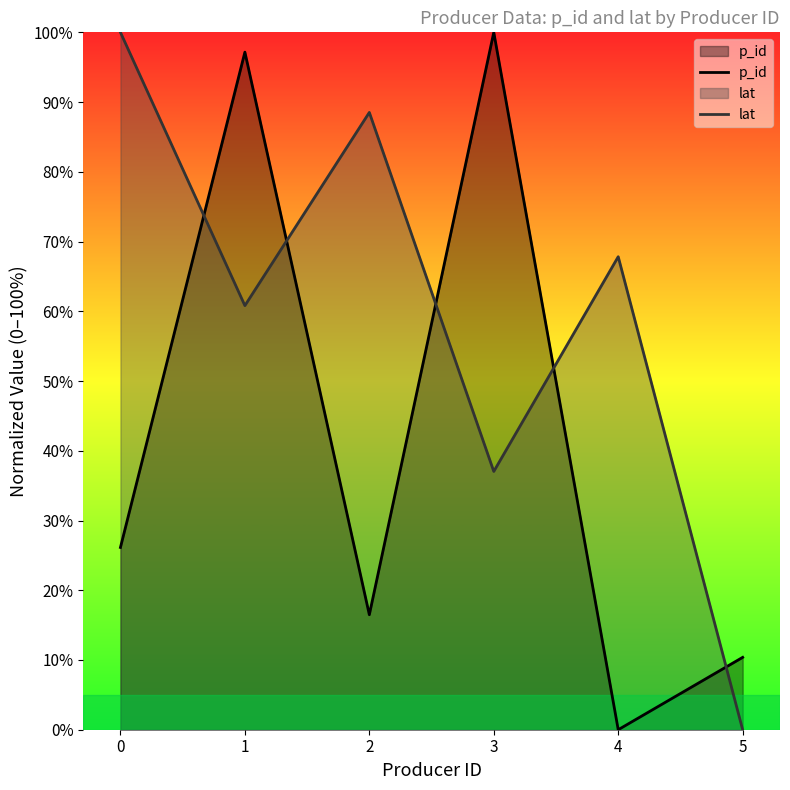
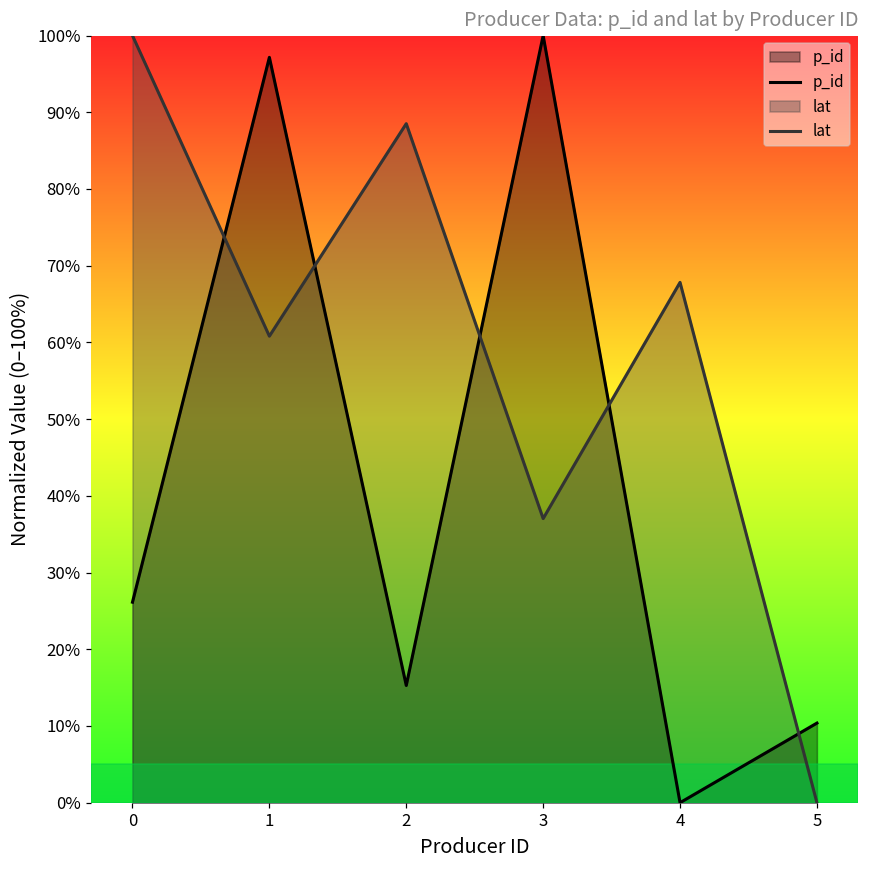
p_id, 2: 16% -> 15%
